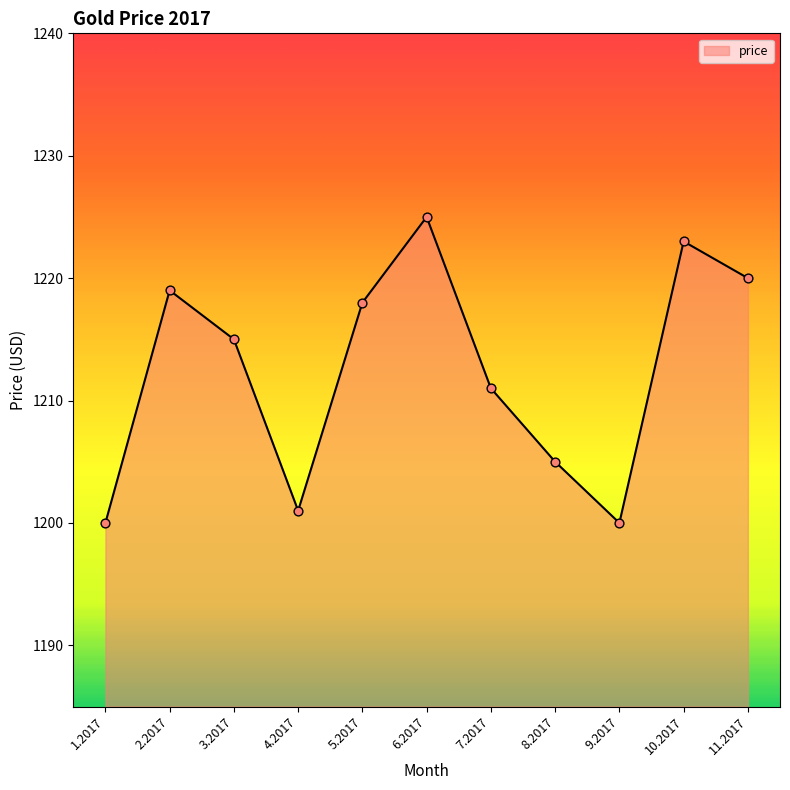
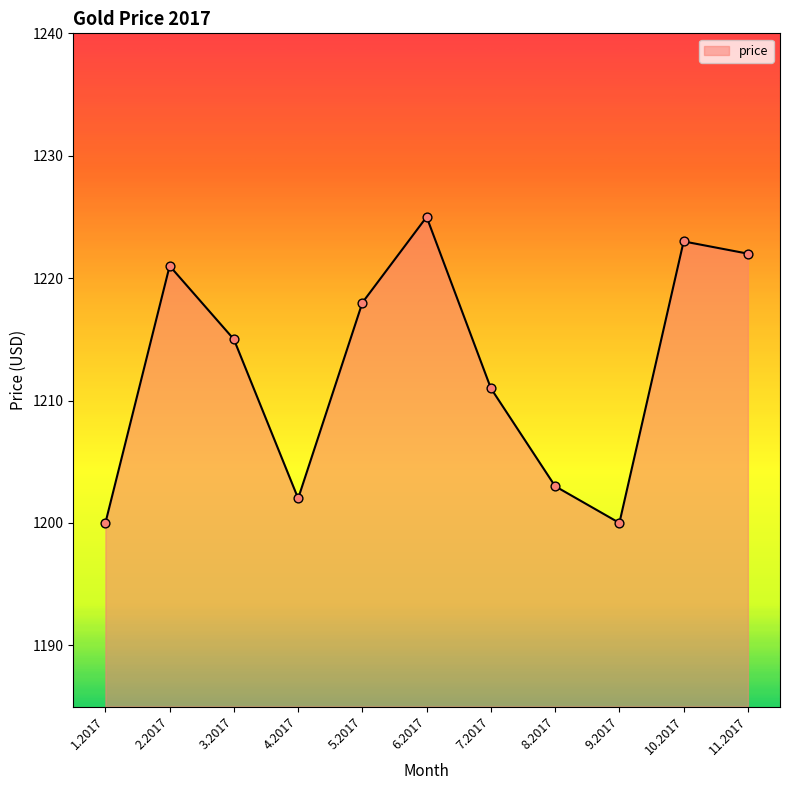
2.2017: 1219 -> 1221
4.2017: 1201 -> 1202
8.2017: 1205 -> 1203
11.2017: 1220 -> 1222
